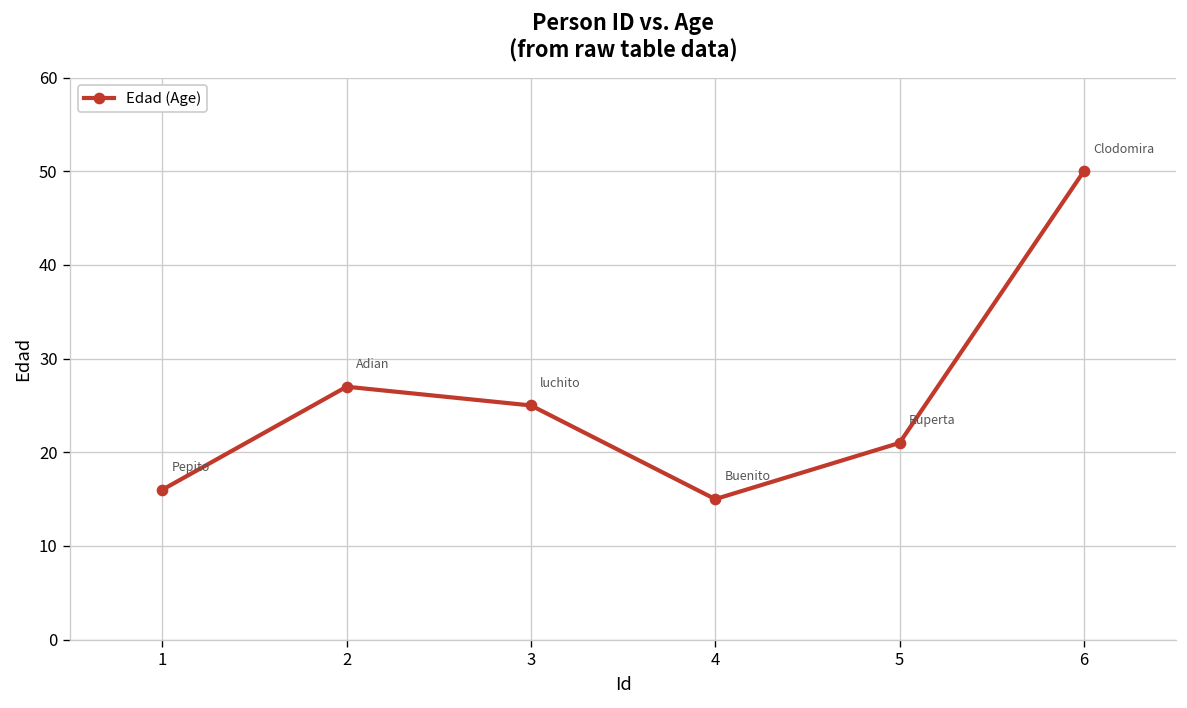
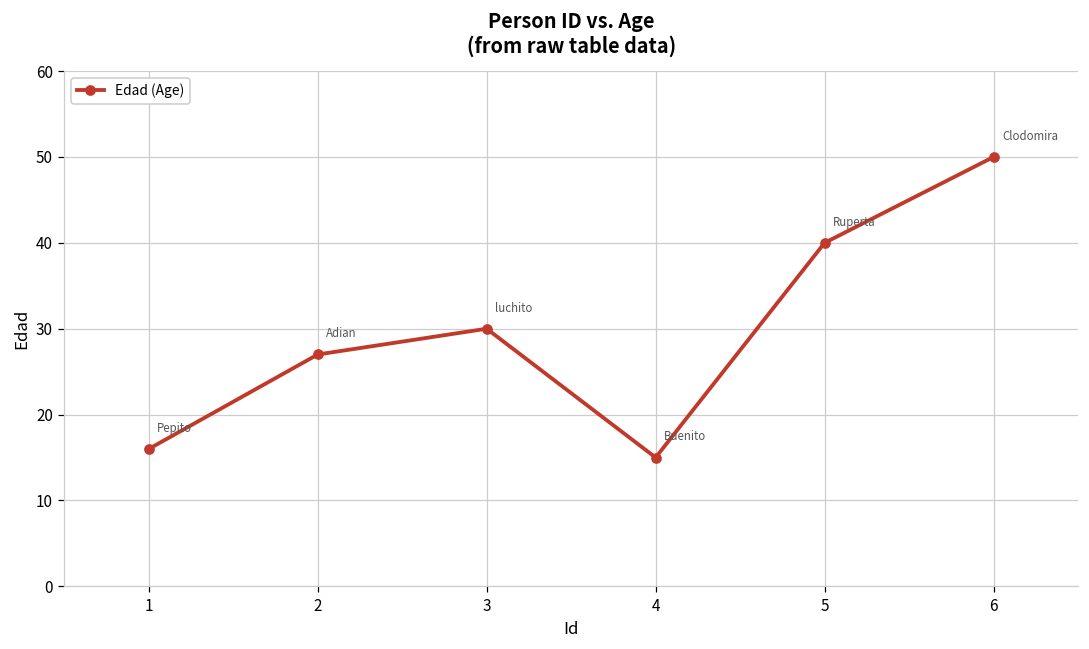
3: 25 -> 30
5: 21 -> 40
